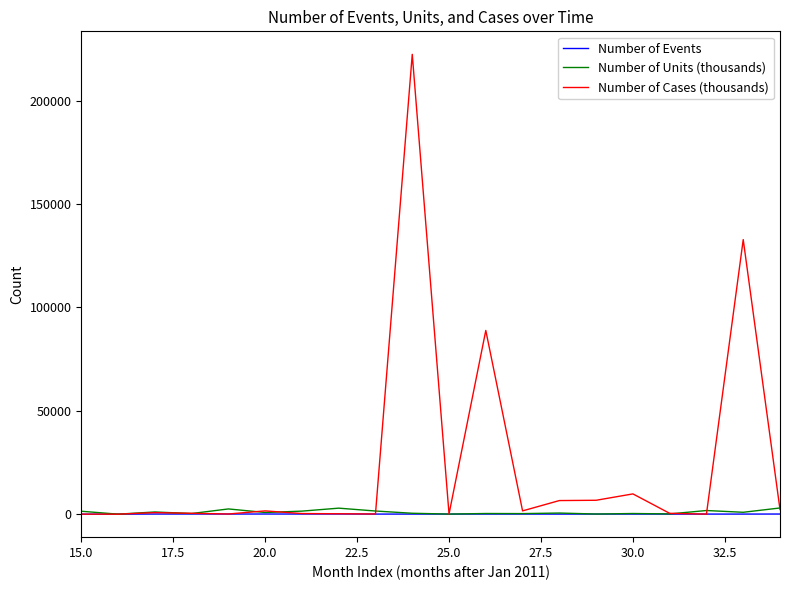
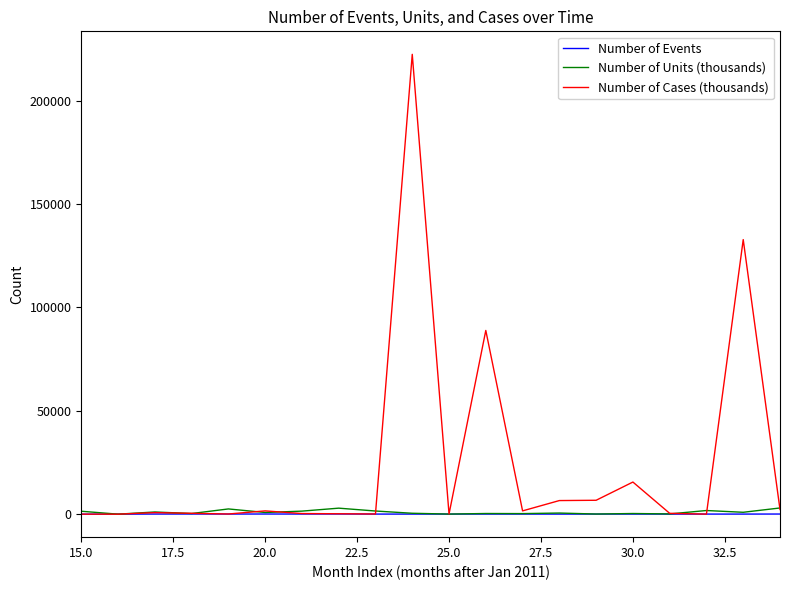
Number of Cases (thousands), 30.0: 10000 -> 16000
